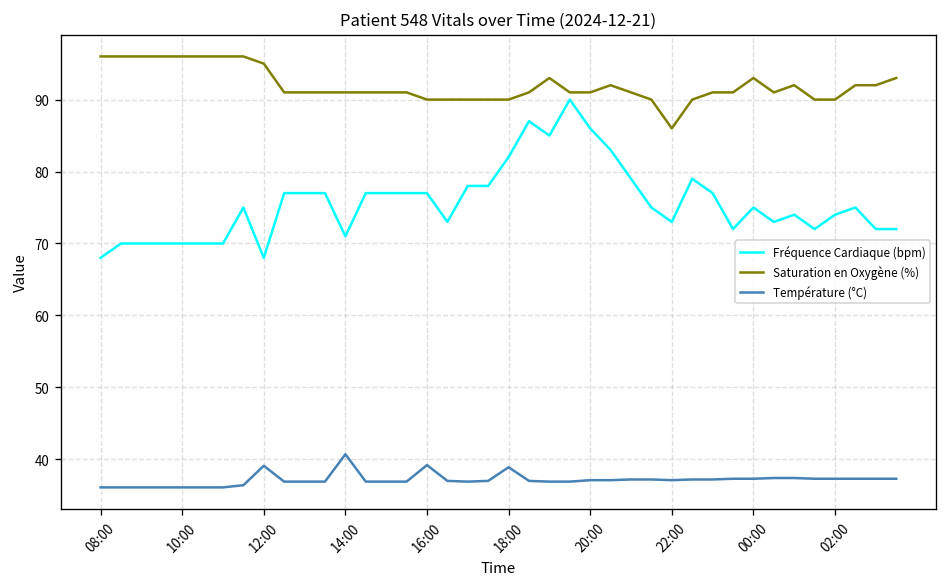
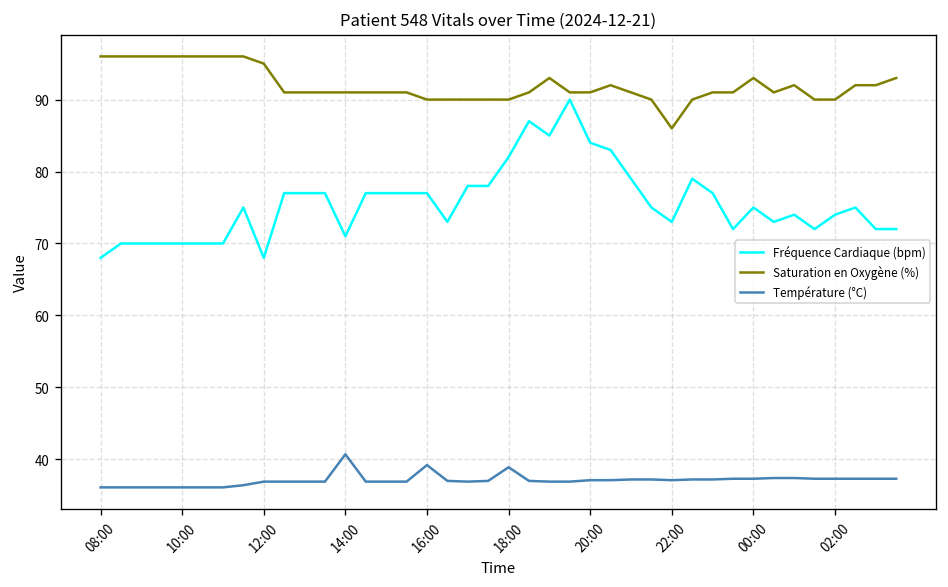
Température (°C), 12:00: 39 -> 37
Fréquence Cardiaque (bpm), 20:00: 86 -> 84
